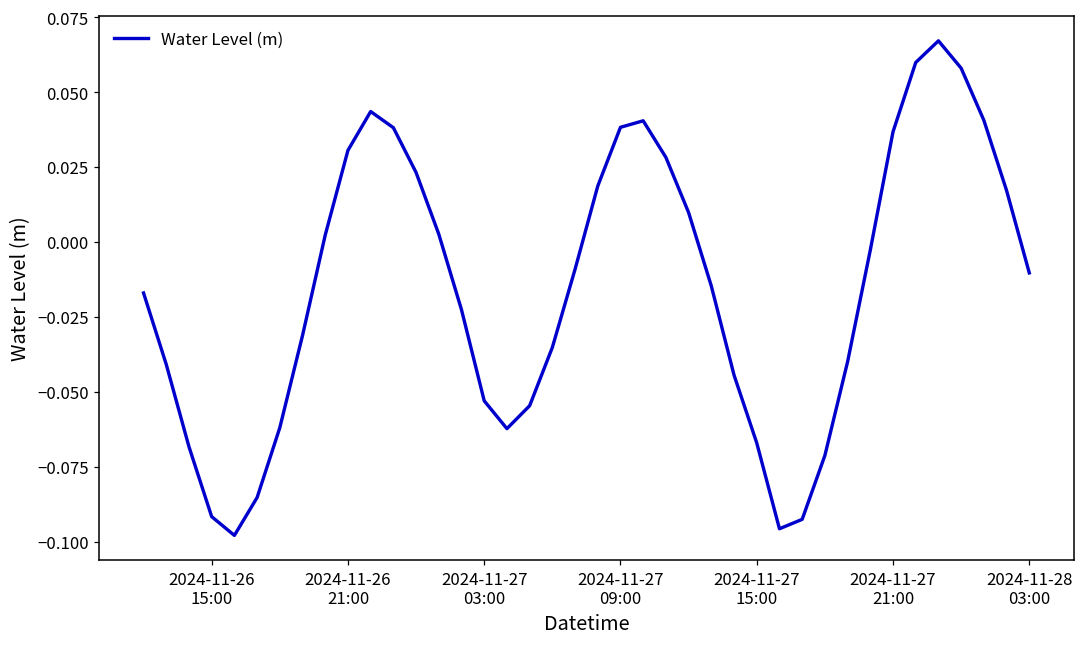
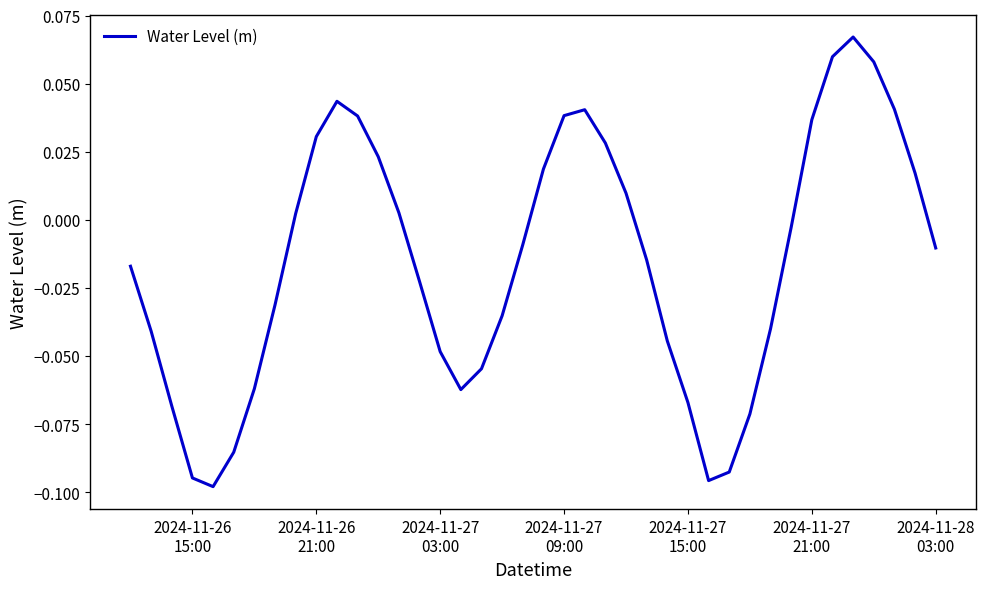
2024-11-26 15:00: -0.092 -> -0.095
2024-11-27 03:00: -0.053 -> -0.048
